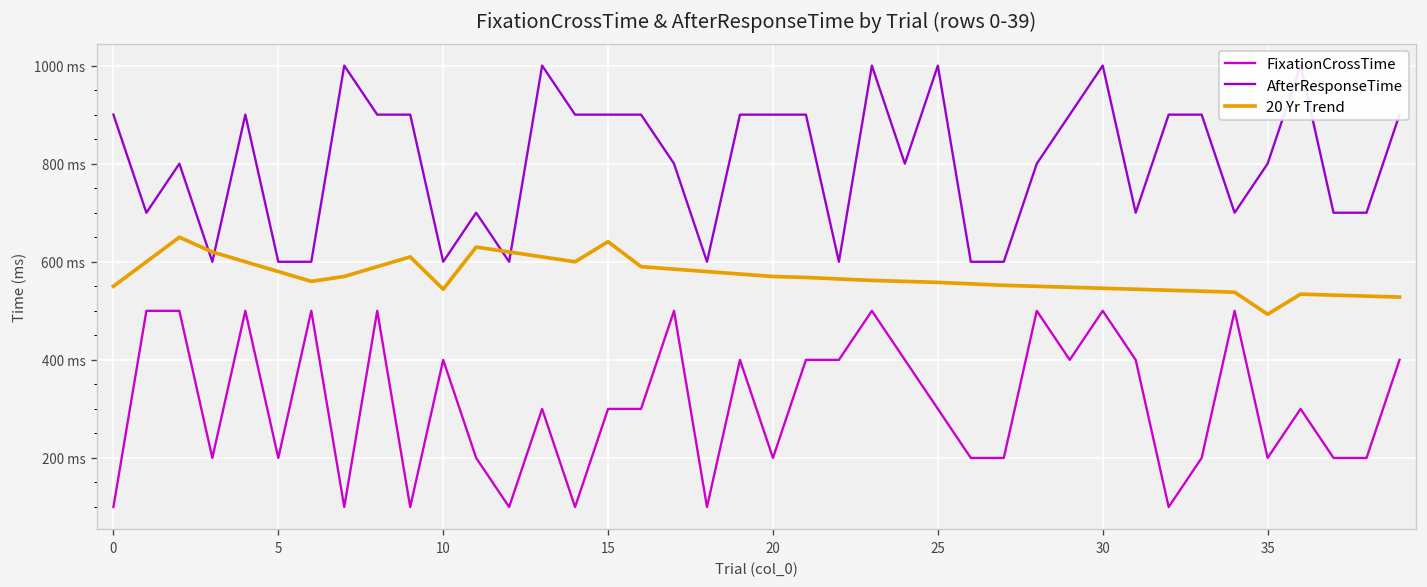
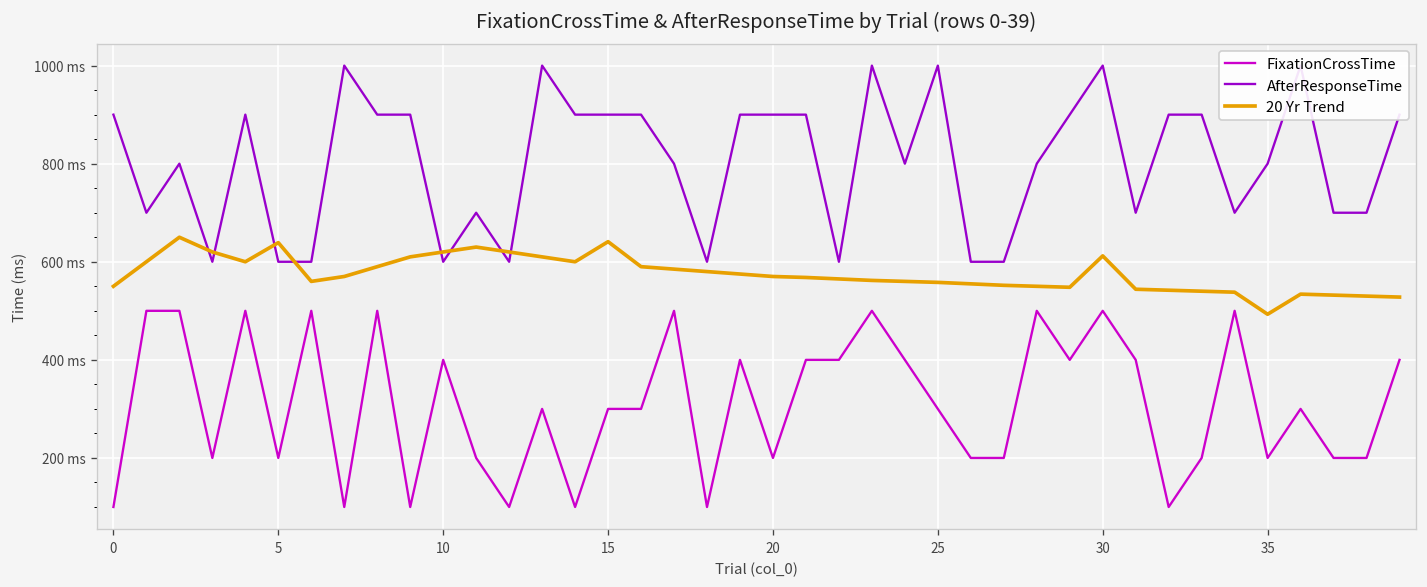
20 Yr Trend, 5: 580 ms -> 640 ms
20 Yr Trend, 10: 540 ms -> 620 ms
20 Yr Trend, 30: 550 ms -> 610 ms
